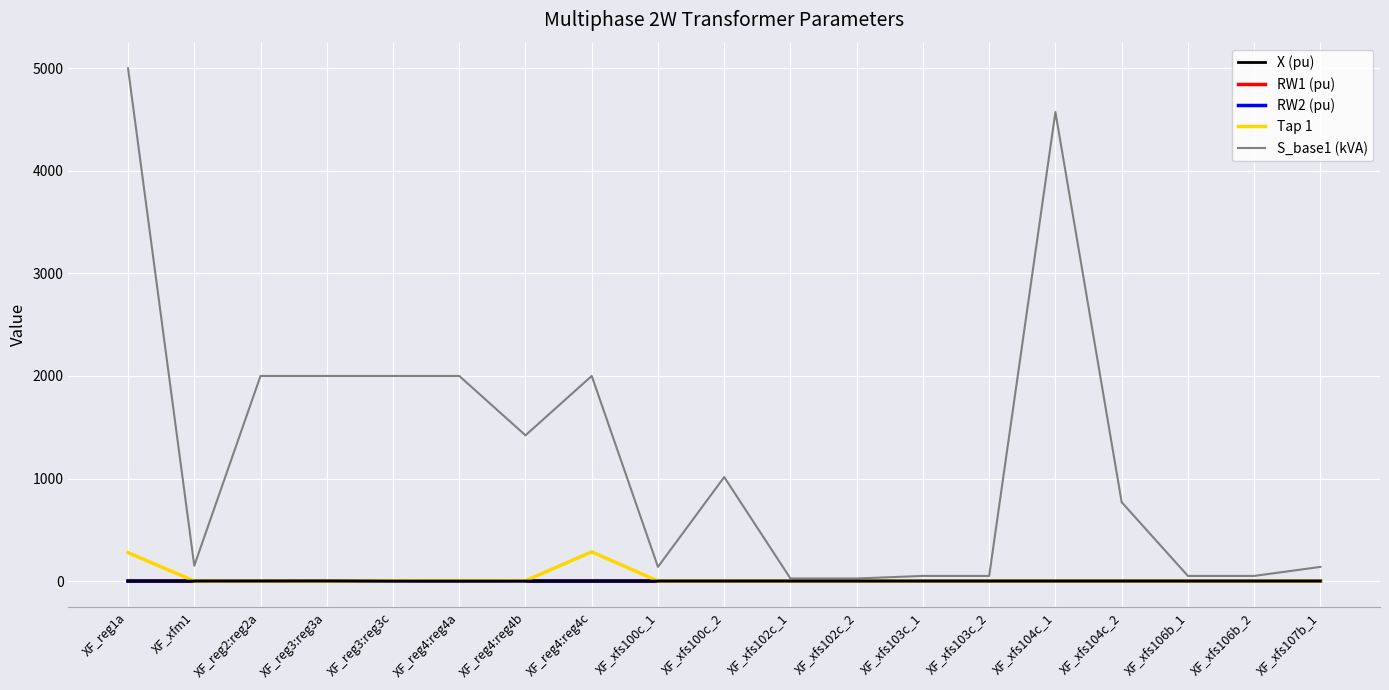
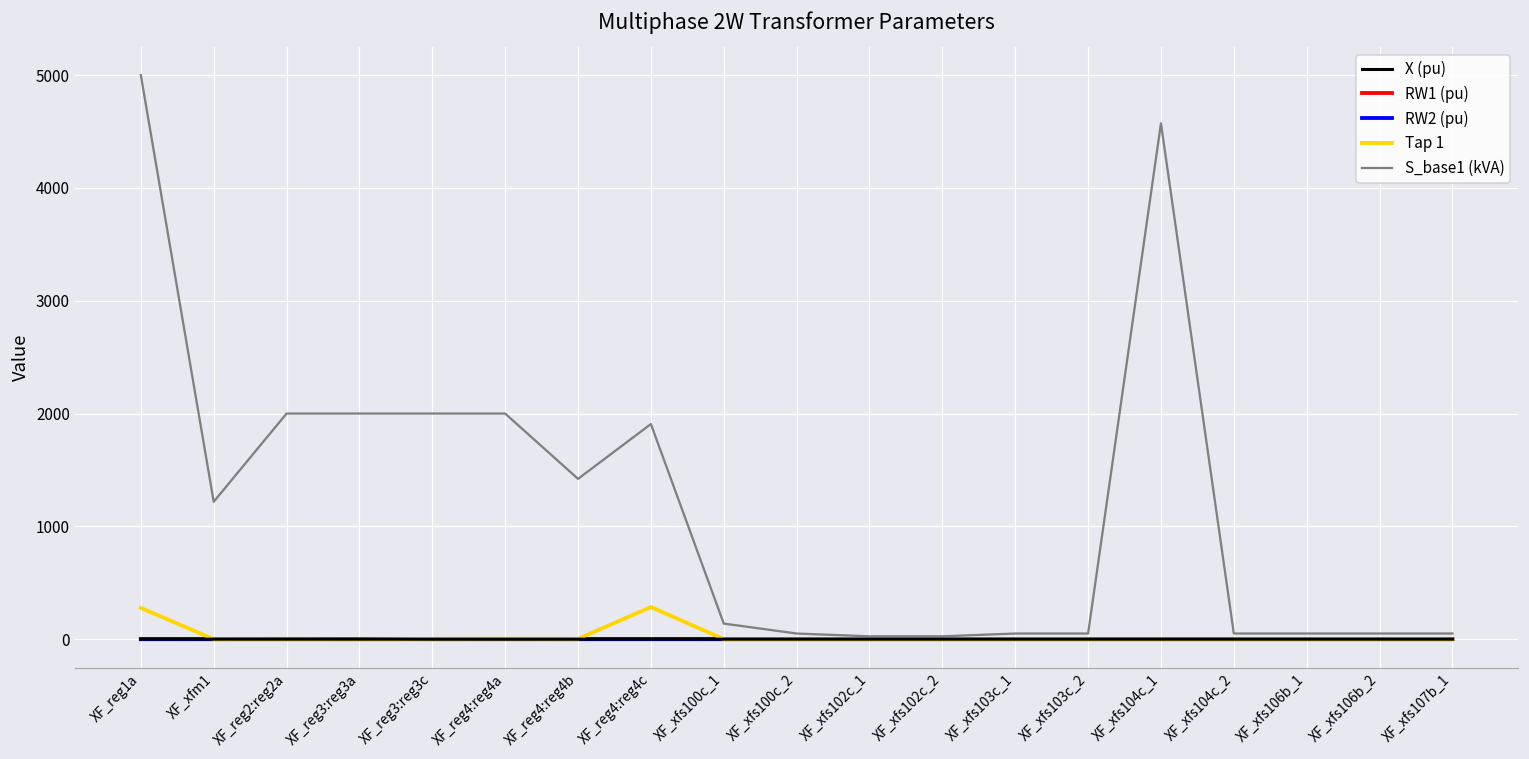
S_base1 (kVA), XF_xfm1: 150 -> 1220
S_base1 (kVA), XF_reg4:reg4c: 2000 -> 1910
S_base1 (kVA), XF_xfs100c_2: 1010 -> 50
S_base1 (kVA), XF_xfs104c_2: 770 -> 50
S_base1 (kVA), XF_xfs107b_1: 140 -> 50
